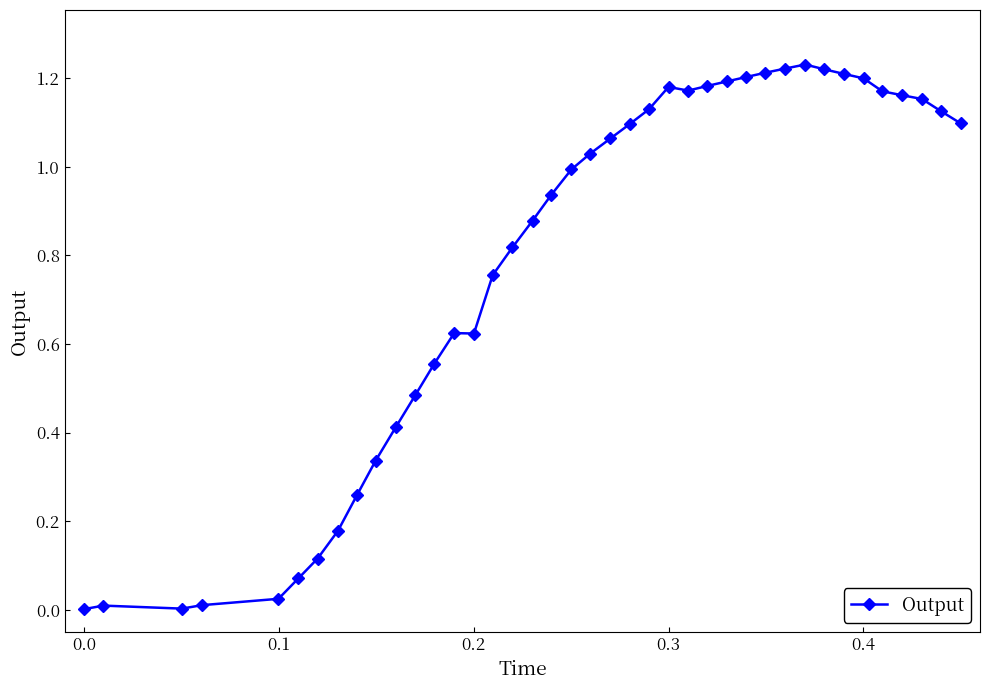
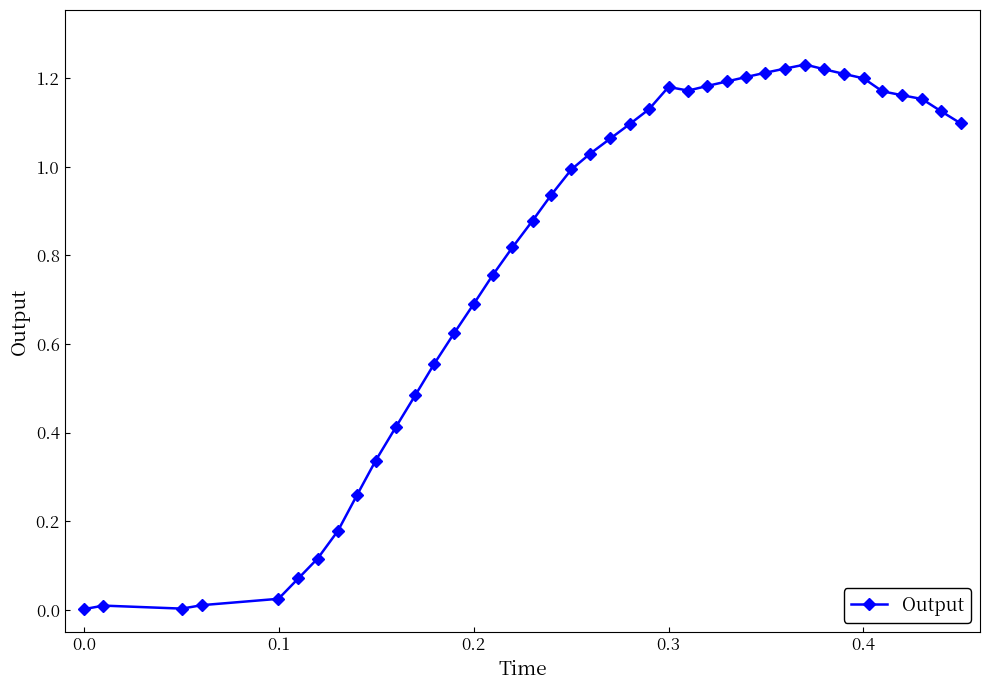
0.2: 0.62 -> 0.69
